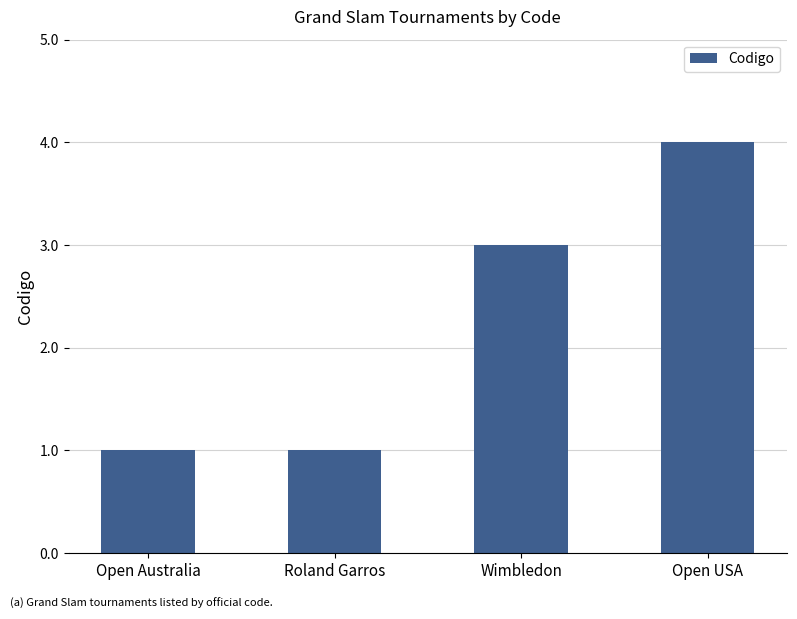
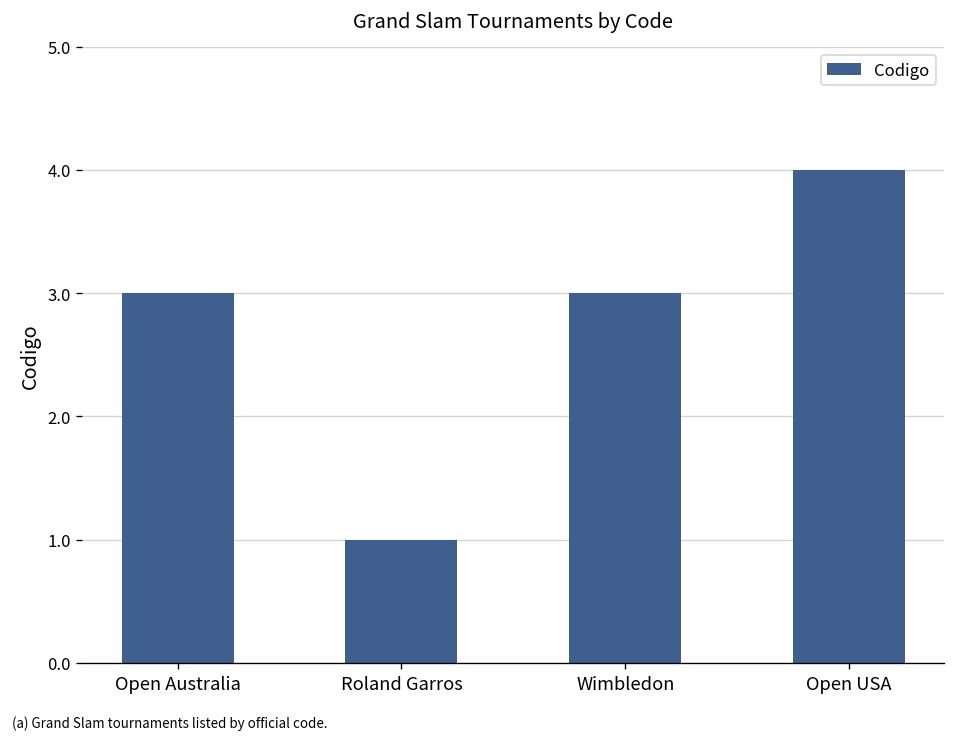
Open Australia: 1 -> 3
